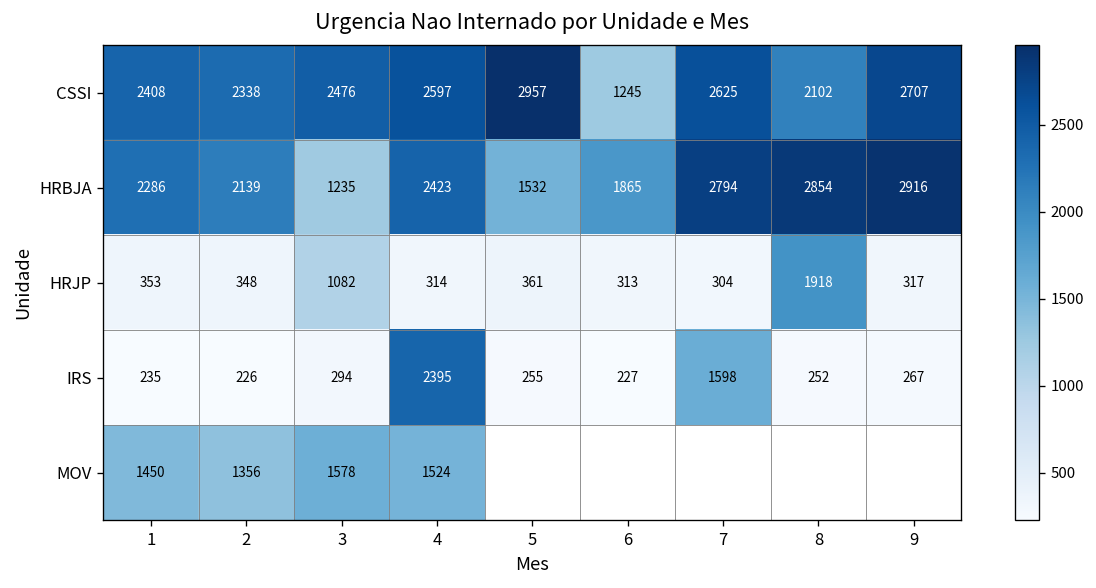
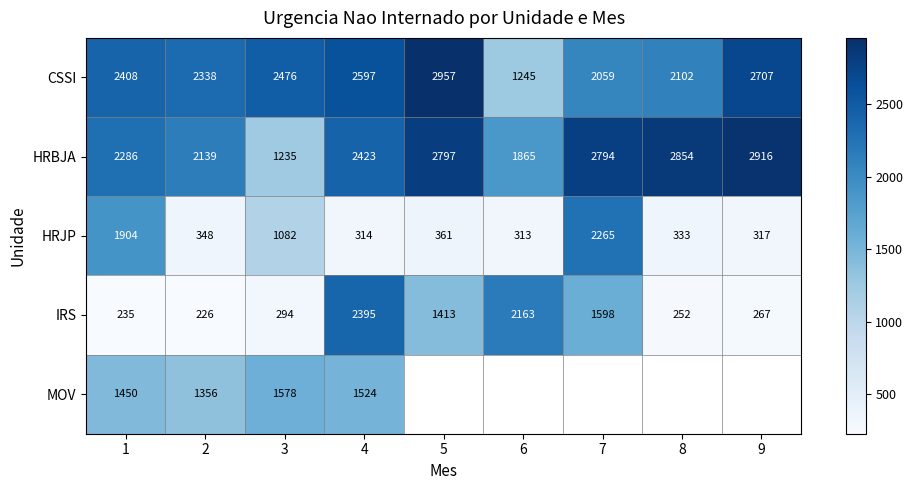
CSSI, 7: 2625 -> 2059
HRBJA, 5: 1532 -> 2797
HRJP, 1: 353 -> 1904
HRJP, 7: 304 -> 2265
HRJP, 8: 1918 -> 333
IRS, 5: 255 -> 1413
IRS, 6: 227 -> 2163
